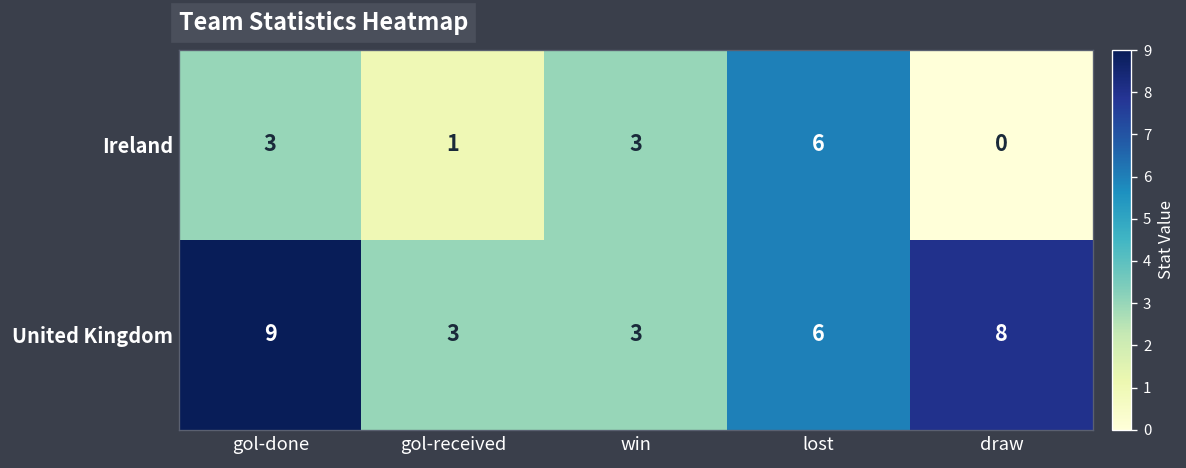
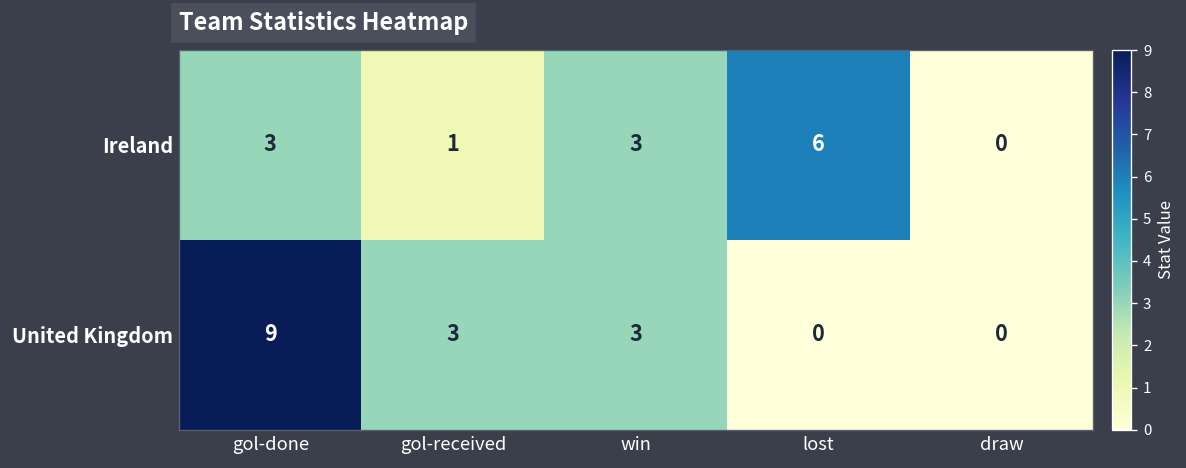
United Kingdom, lost: 6 -> 0
United Kingdom, draw: 8 -> 0
